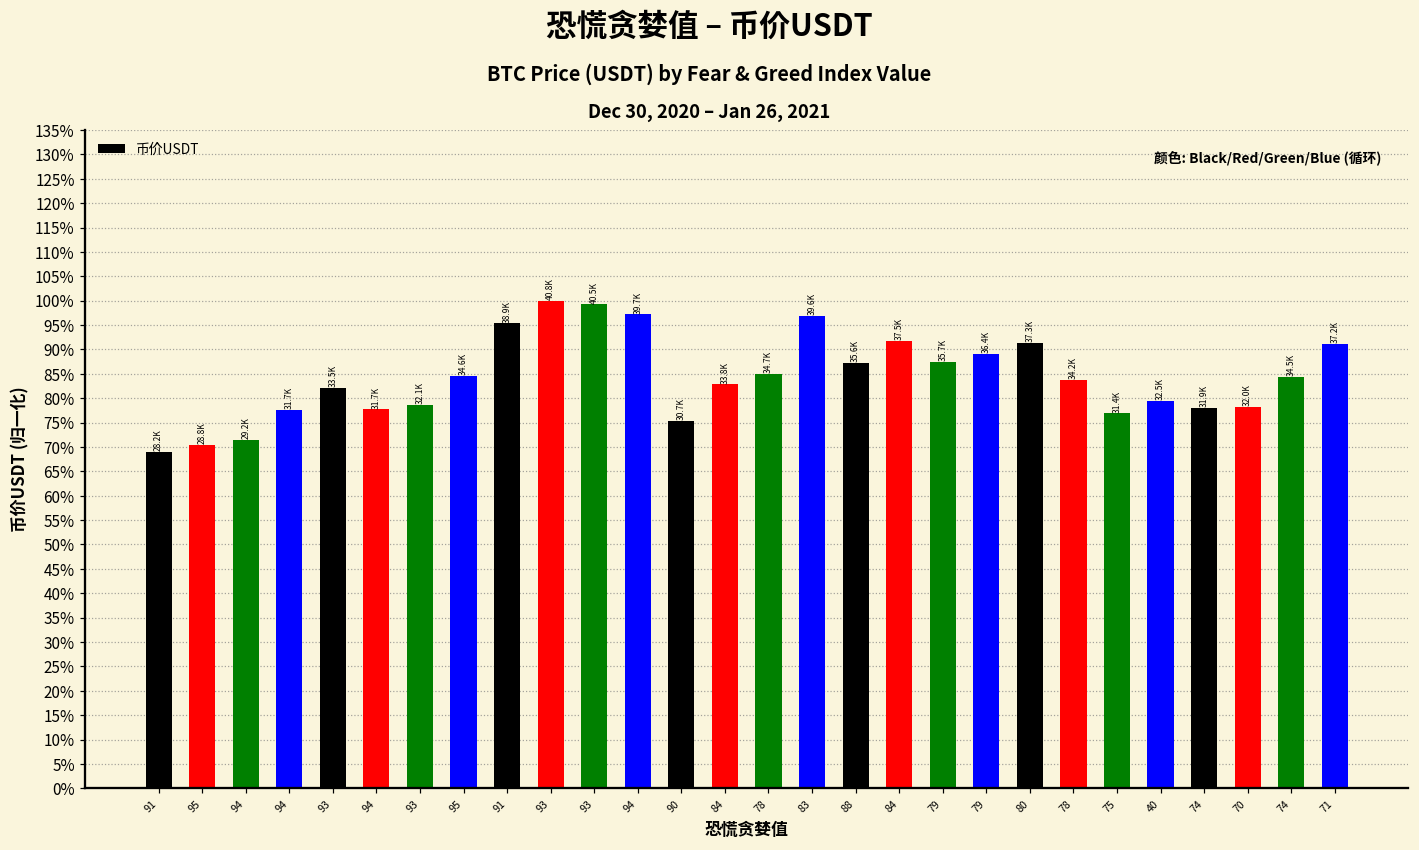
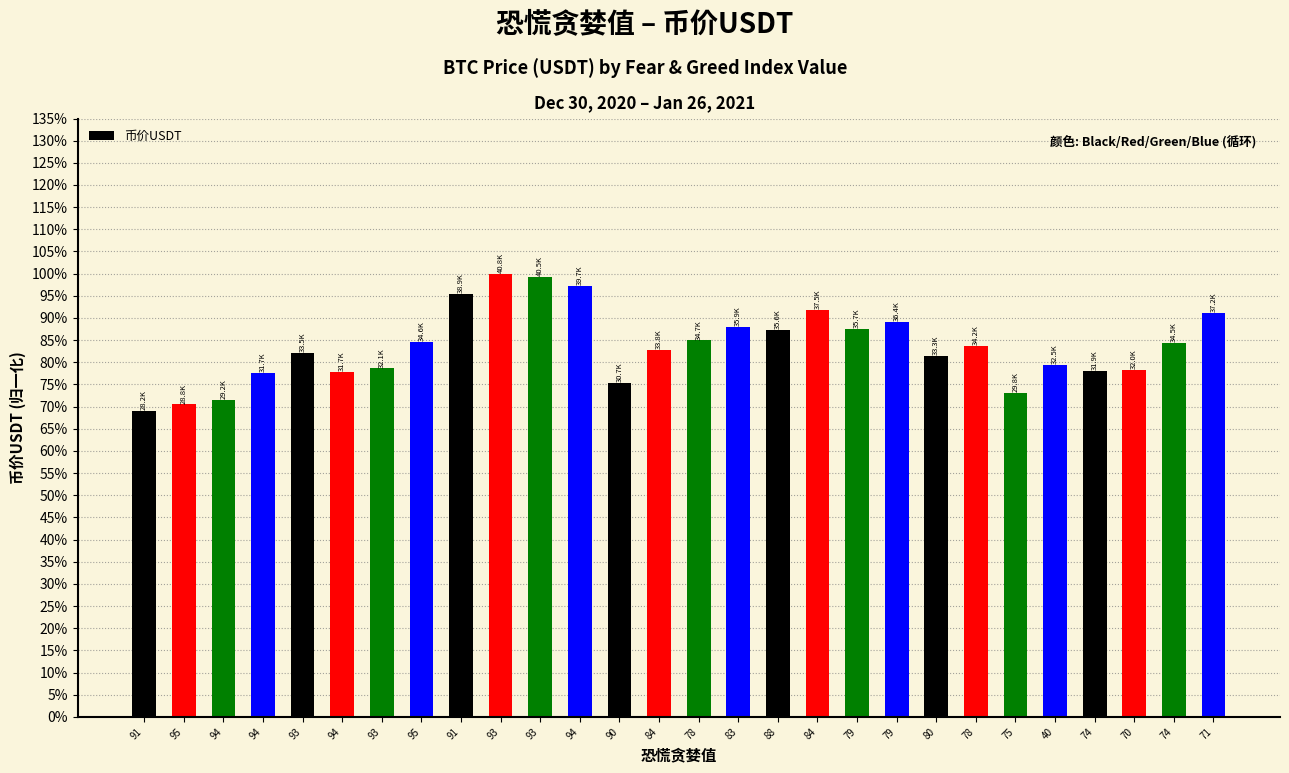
83: 39.6K -> 35.9K
80: 37.3K -> 33.3K
75: 31.4K -> 29.8K
